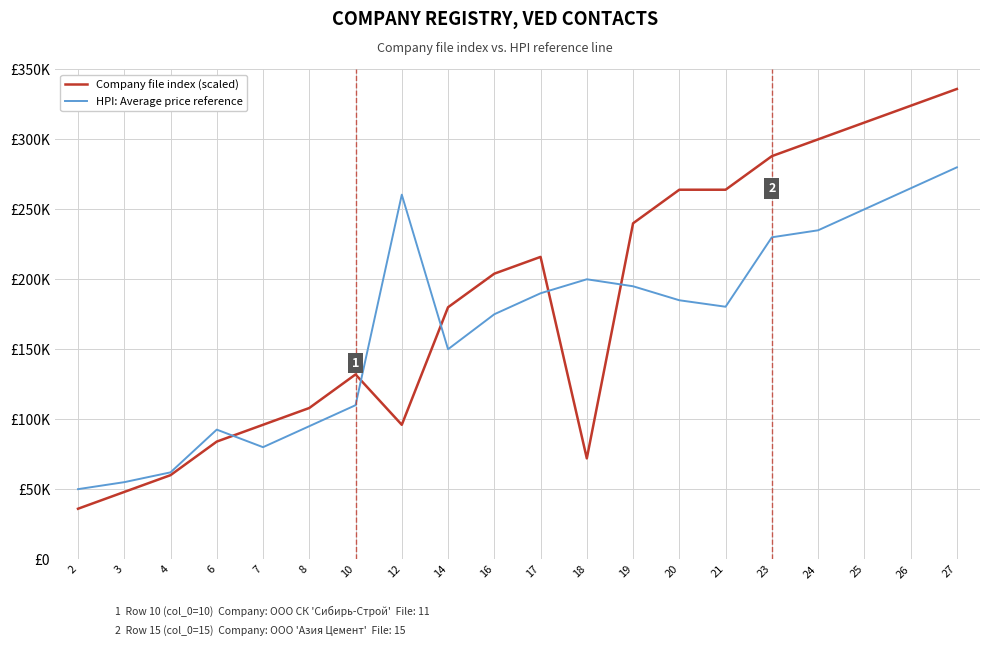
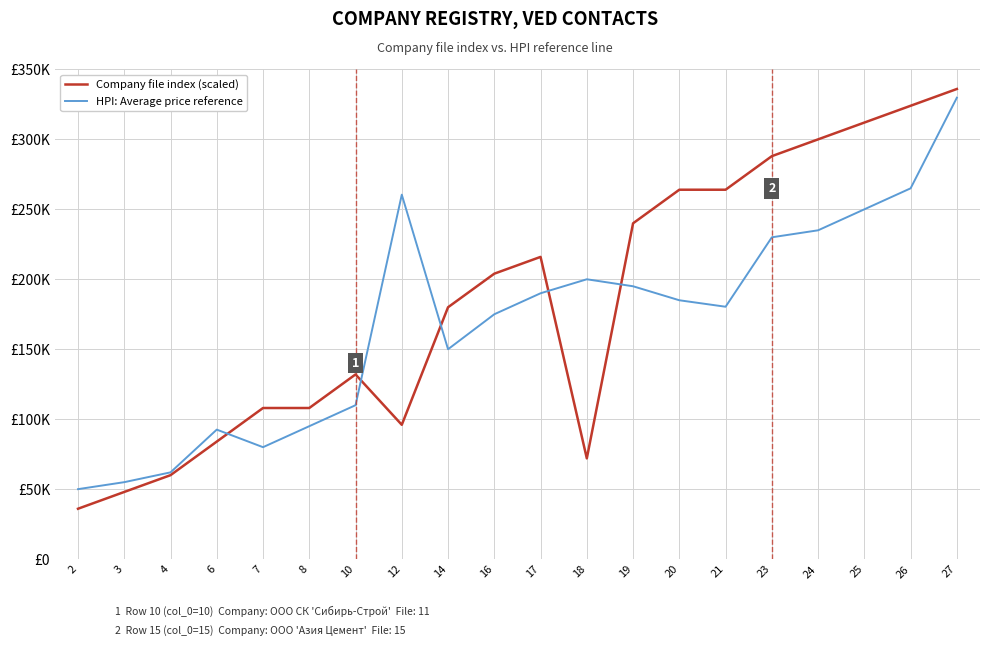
Company file index (scaled), 7: £96000 -> £108000
HPI: Average price reference, 27: £280000 -> £330000
